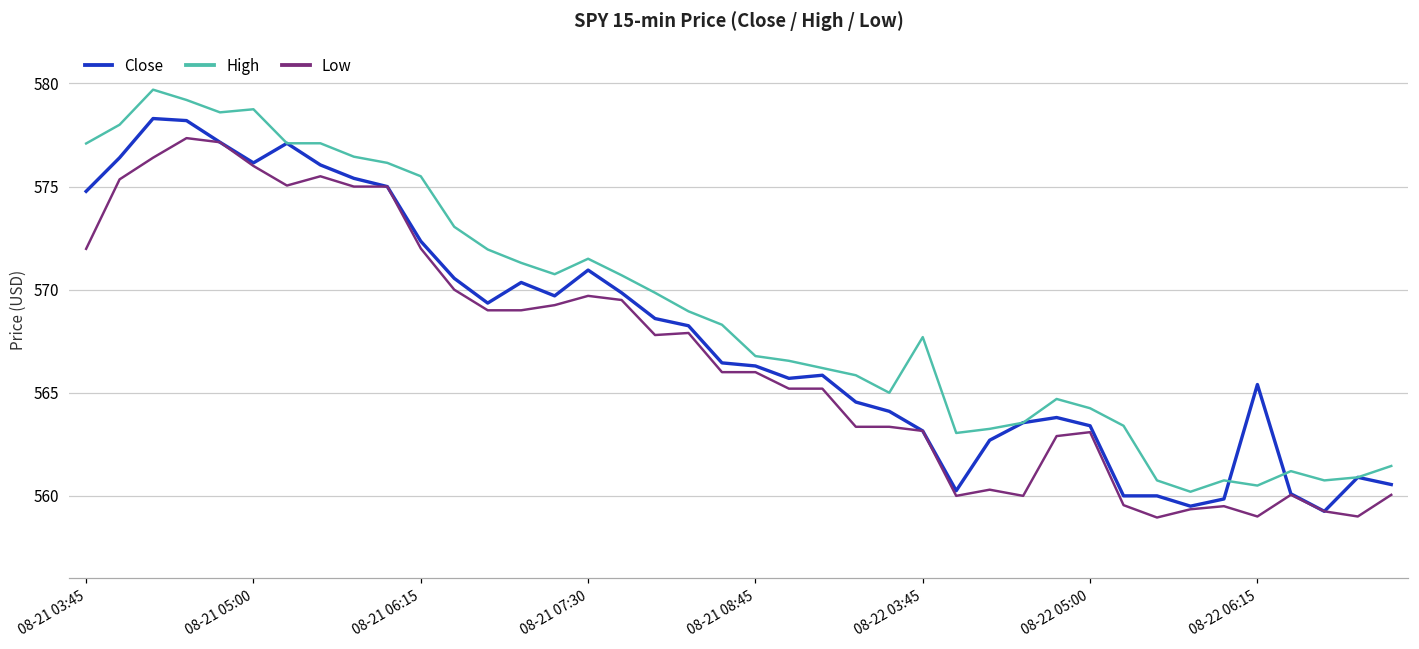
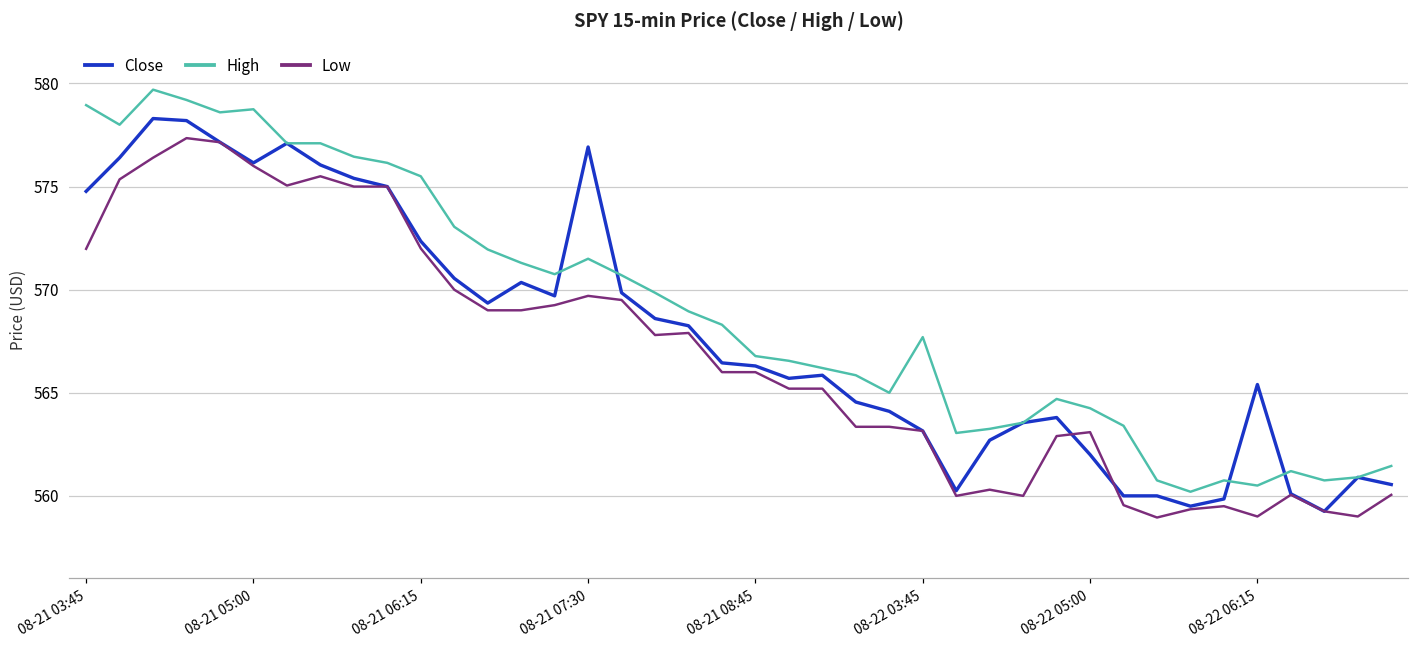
High, 08-21 03:45: 577.1 -> 579.0
Close, 08-21 07:30: 571.0 -> 576.9
Close, 08-22 05:00: 563.4 -> 562.0
